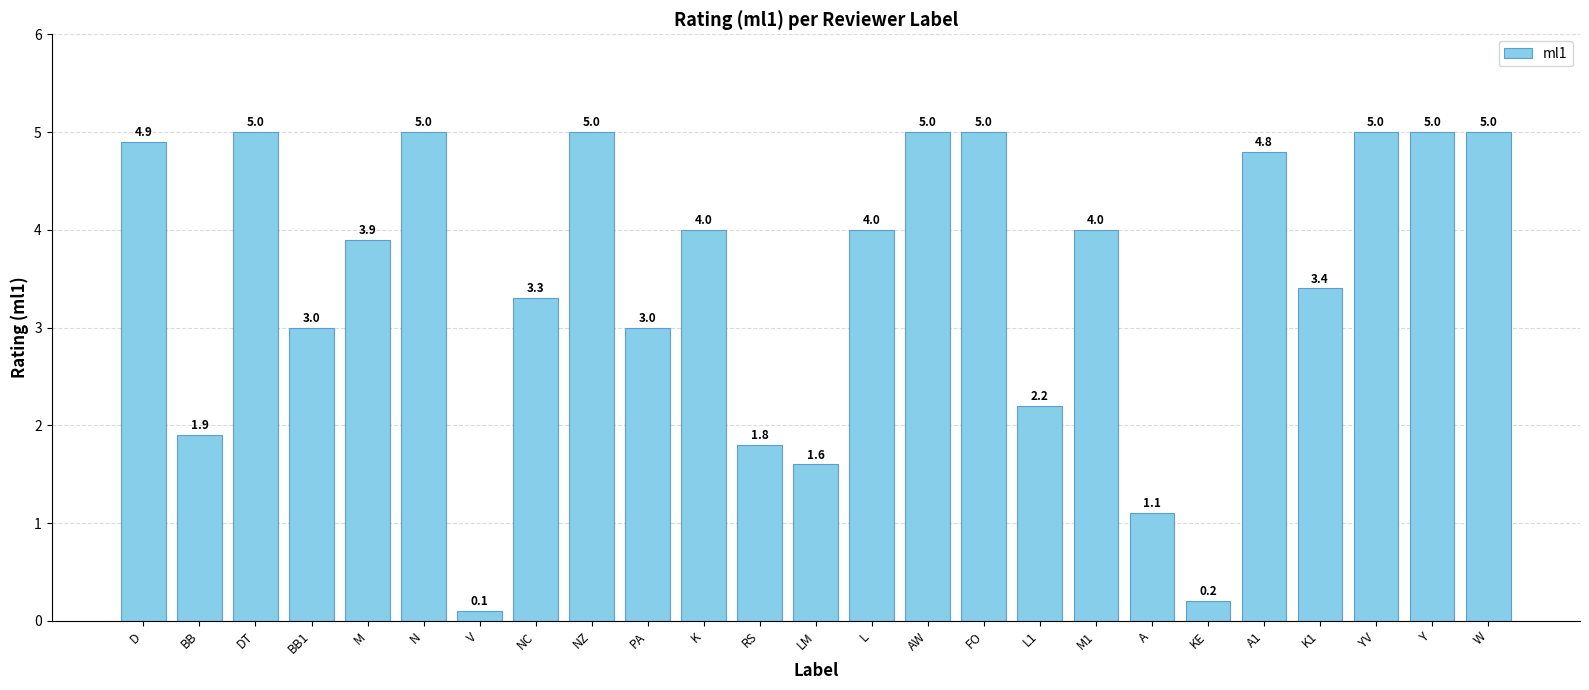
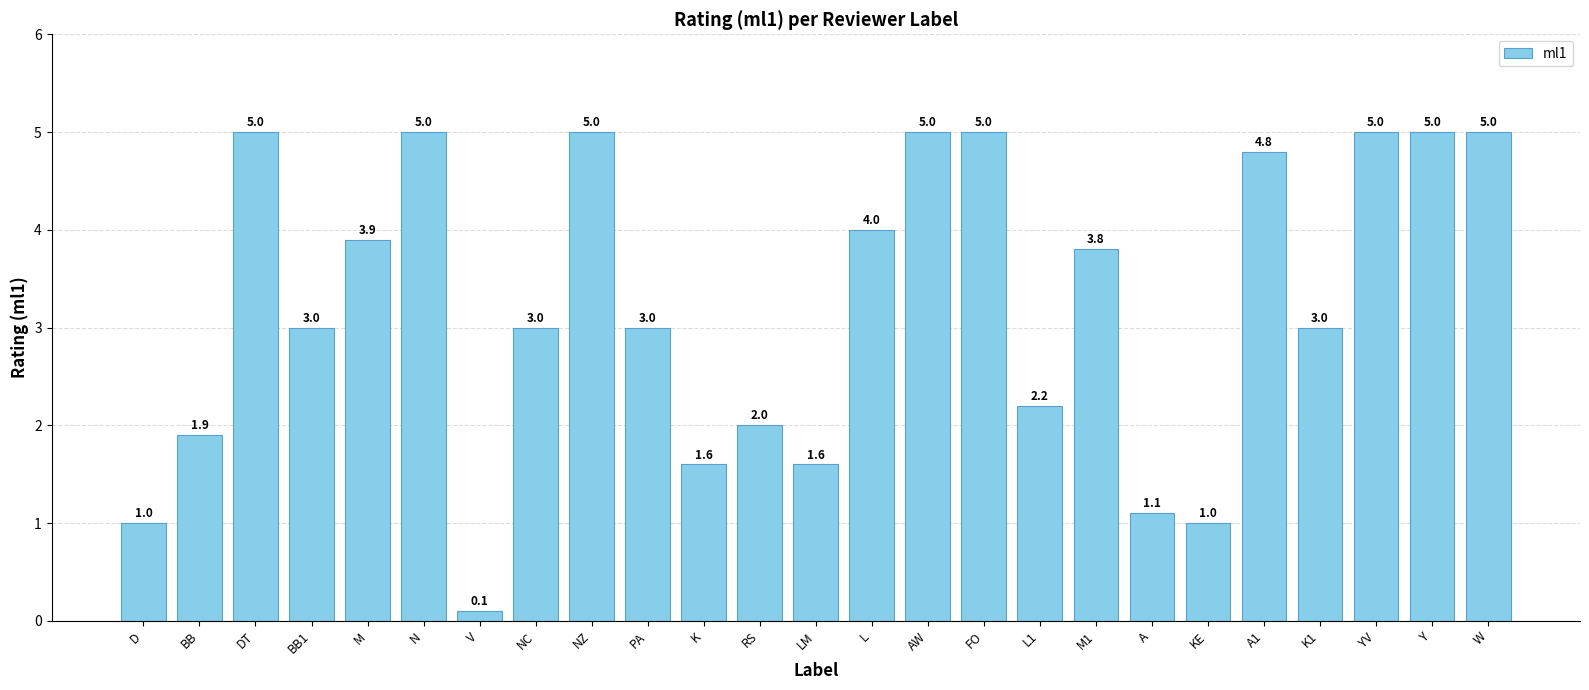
D: 4.9 -> 1.0
NC: 3.3 -> 3.0
K: 4.0 -> 1.6
RS: 1.8 -> 2.0
M1: 4.0 -> 3.8
KE: 0.2 -> 1.0
K1: 3.4 -> 3.0
